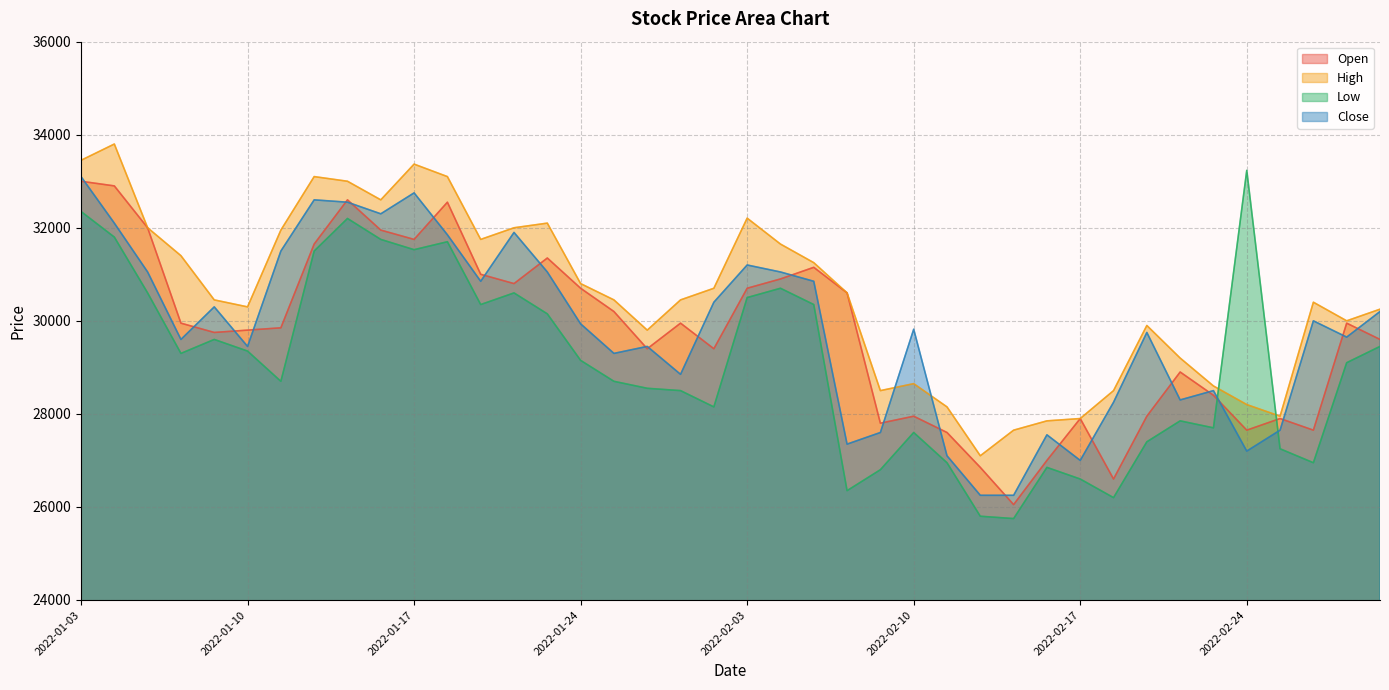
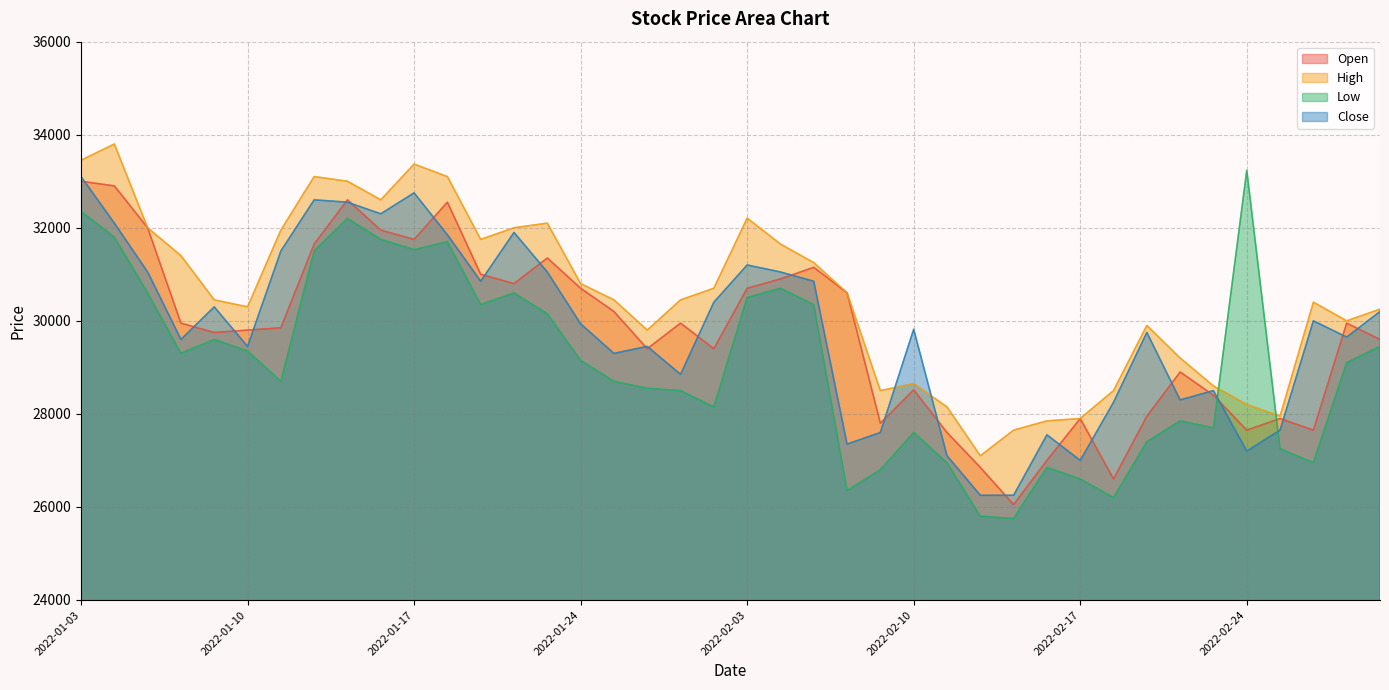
Open, 2022-02-10: 28000 -> 28500
